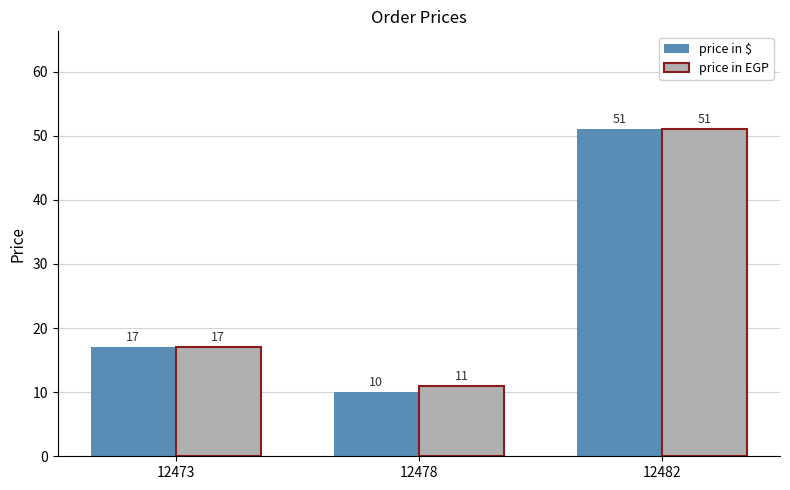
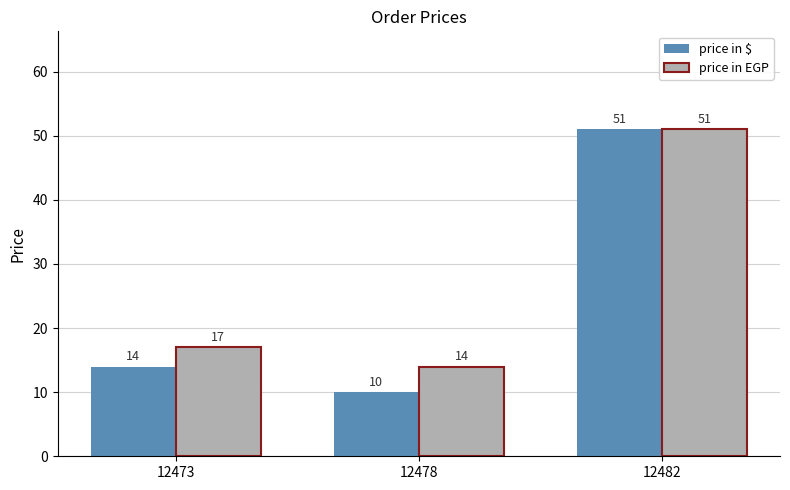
price in $, 12473: 17 -> 14
price in EGP, 12478: 11 -> 14
